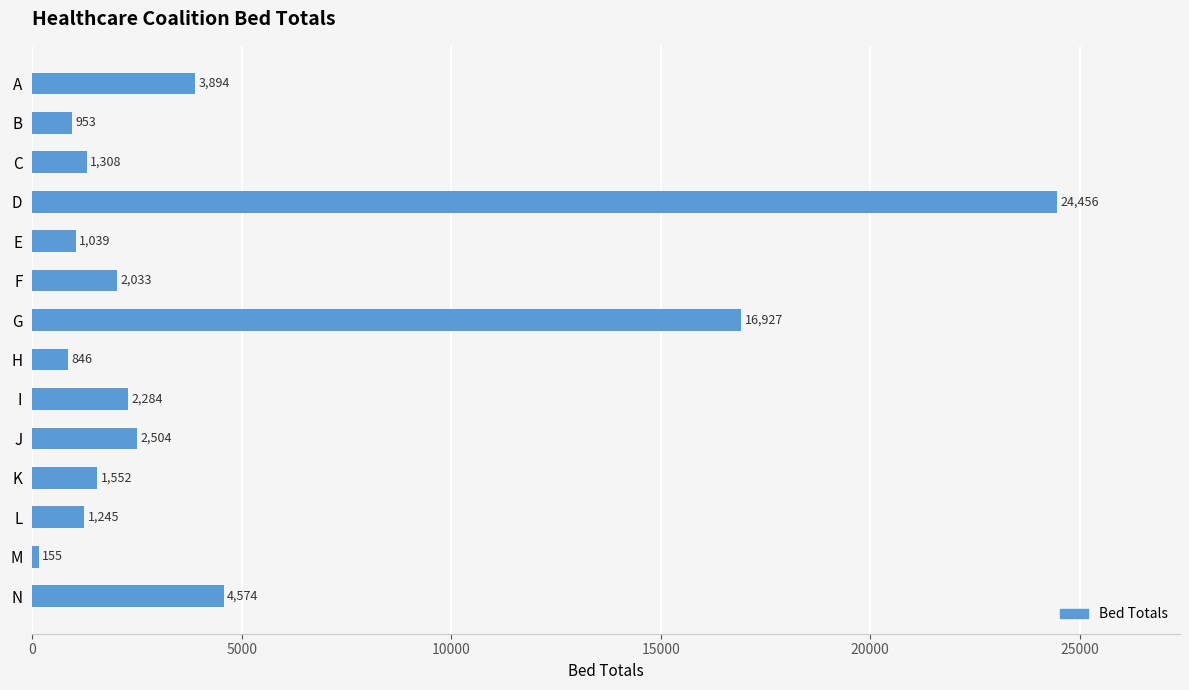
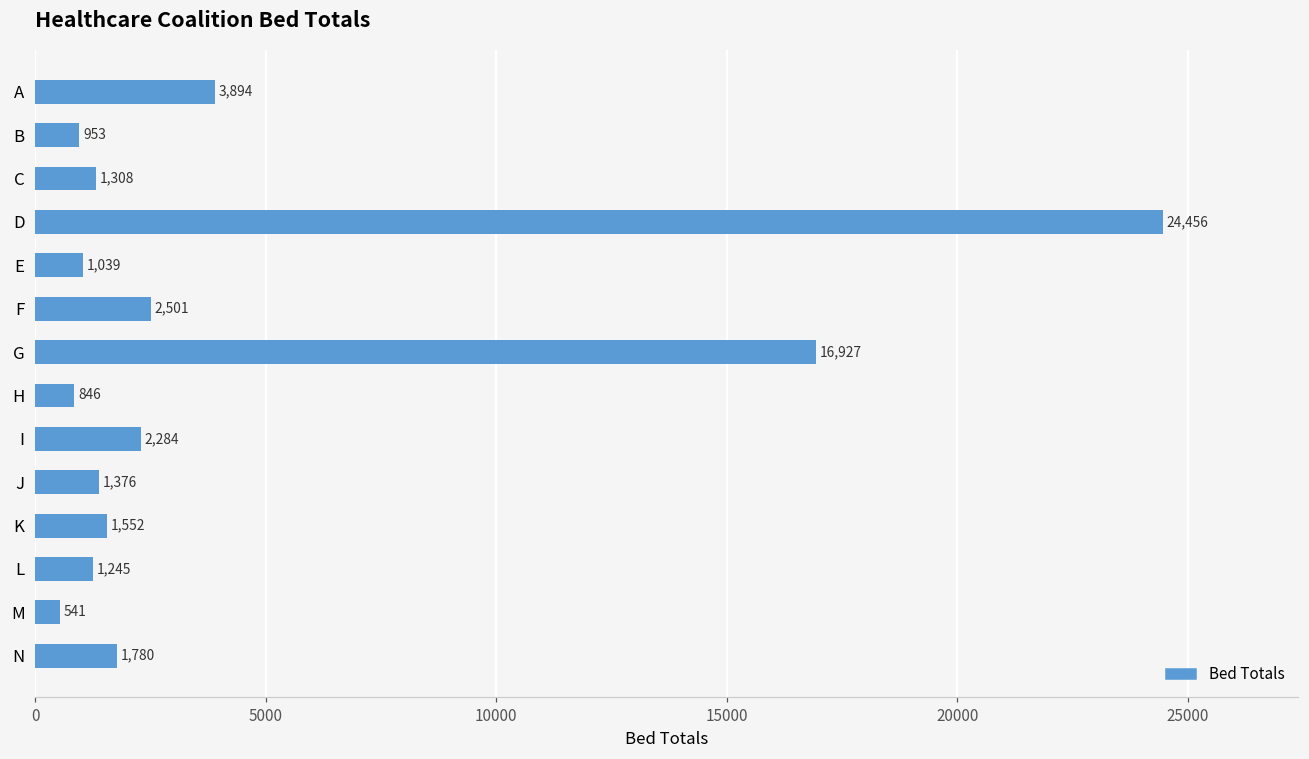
F: 2,033 -> 2,501
J: 2,504 -> 1,376
M: 155 -> 541
N: 4,574 -> 1,780
